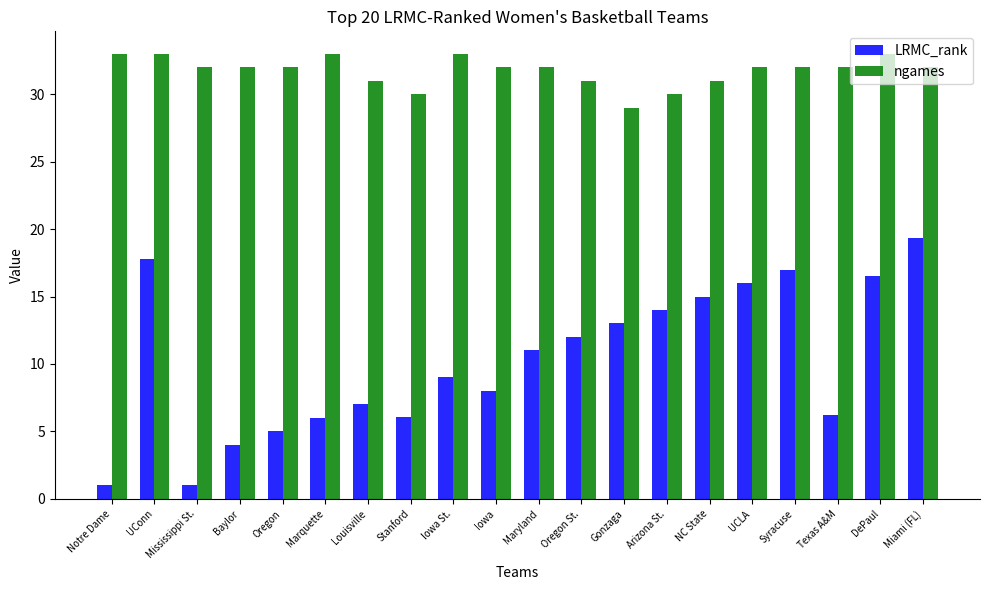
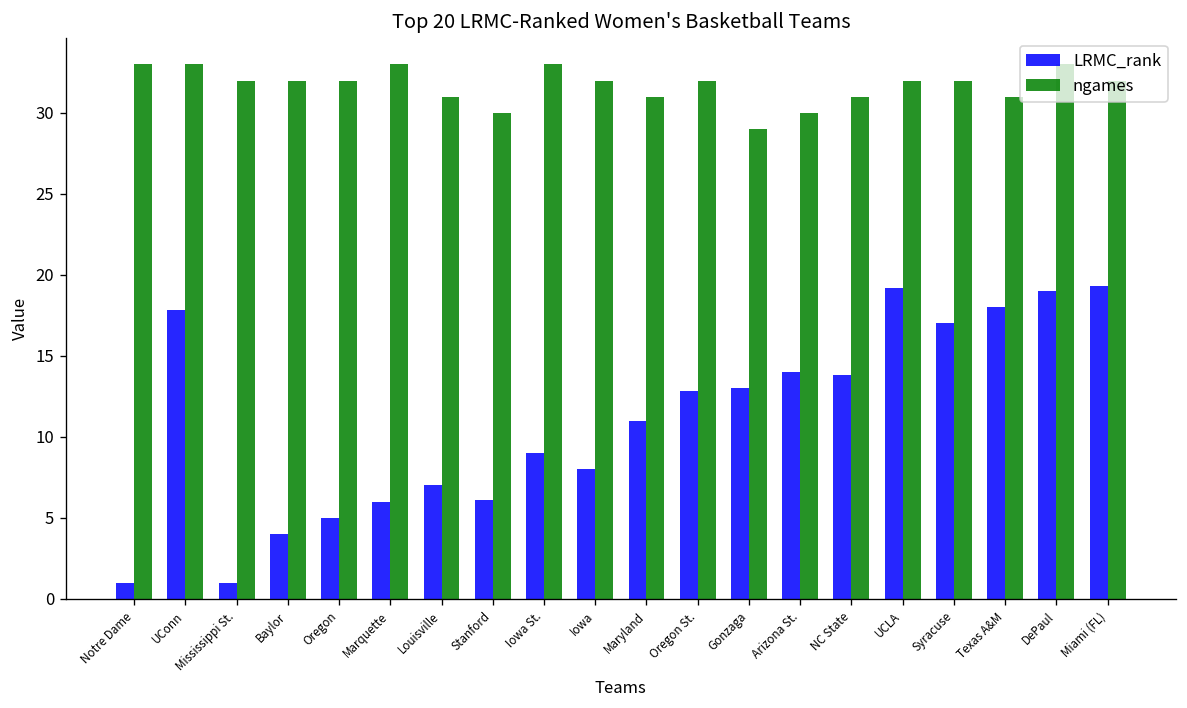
ngames, Maryland: 32 -> 31
LRMC_rank, Oregon St.: 12.0 -> 12.8
ngames, Oregon St.: 31 -> 32
LRMC_rank, NC State: 15.0 -> 13.8
LRMC_rank, UCLA: 16.0 -> 19.2
LRMC_rank, Texas A&M: 6.2 -> 18.0
ngames, Texas A&M: 32 -> 31
LRMC_rank, DePaul: 16.5 -> 19.0
